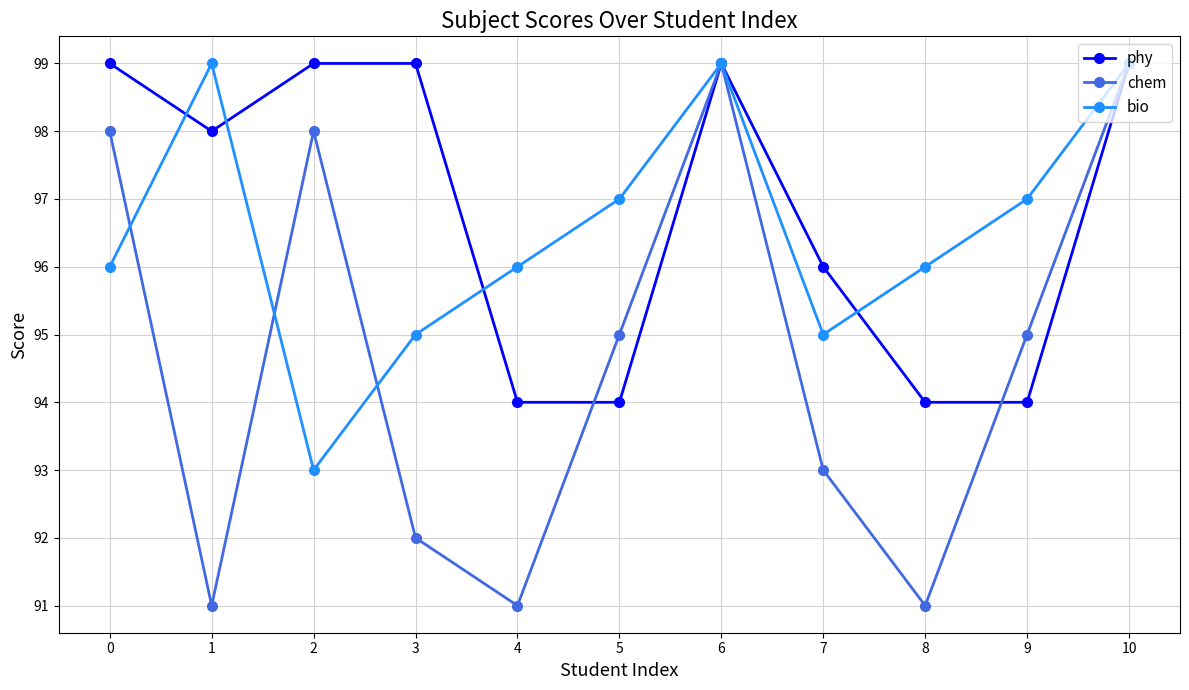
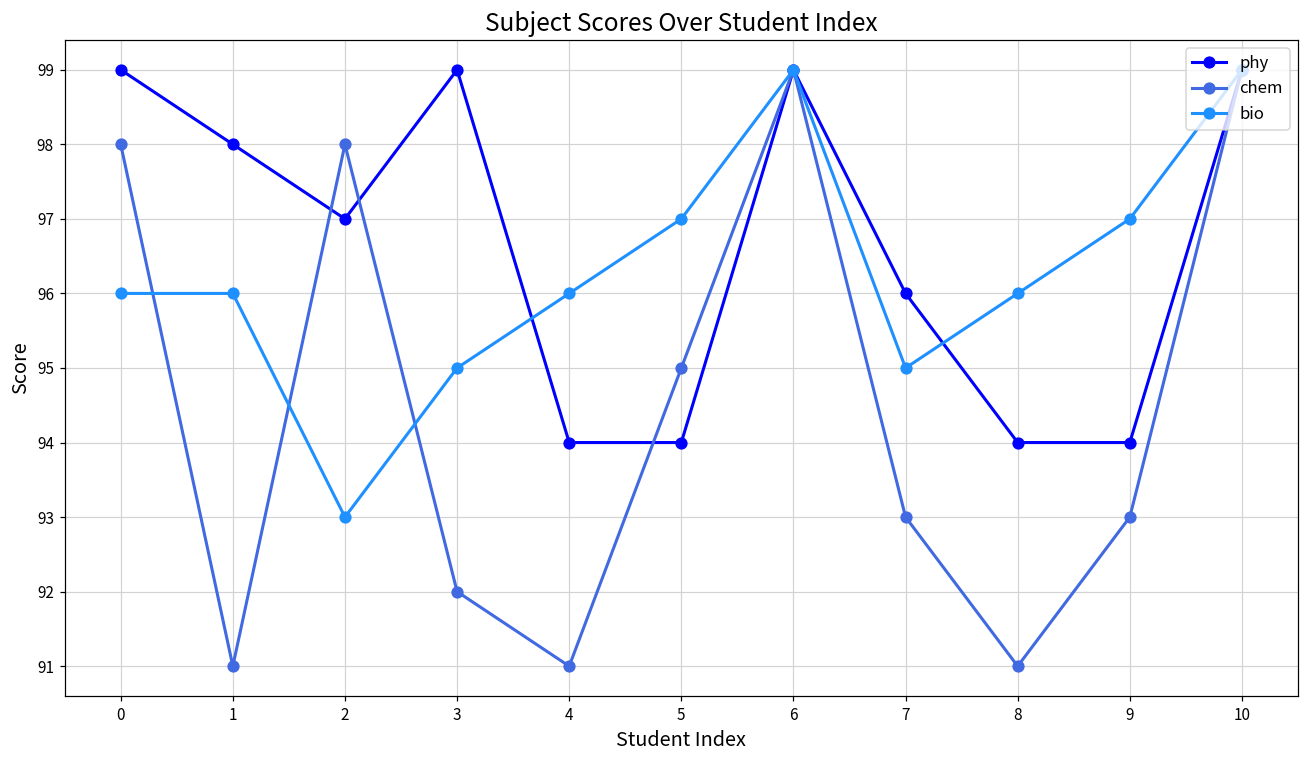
bio, 1: 99 -> 96
phy, 2: 99 -> 97
chem, 9: 95 -> 93
